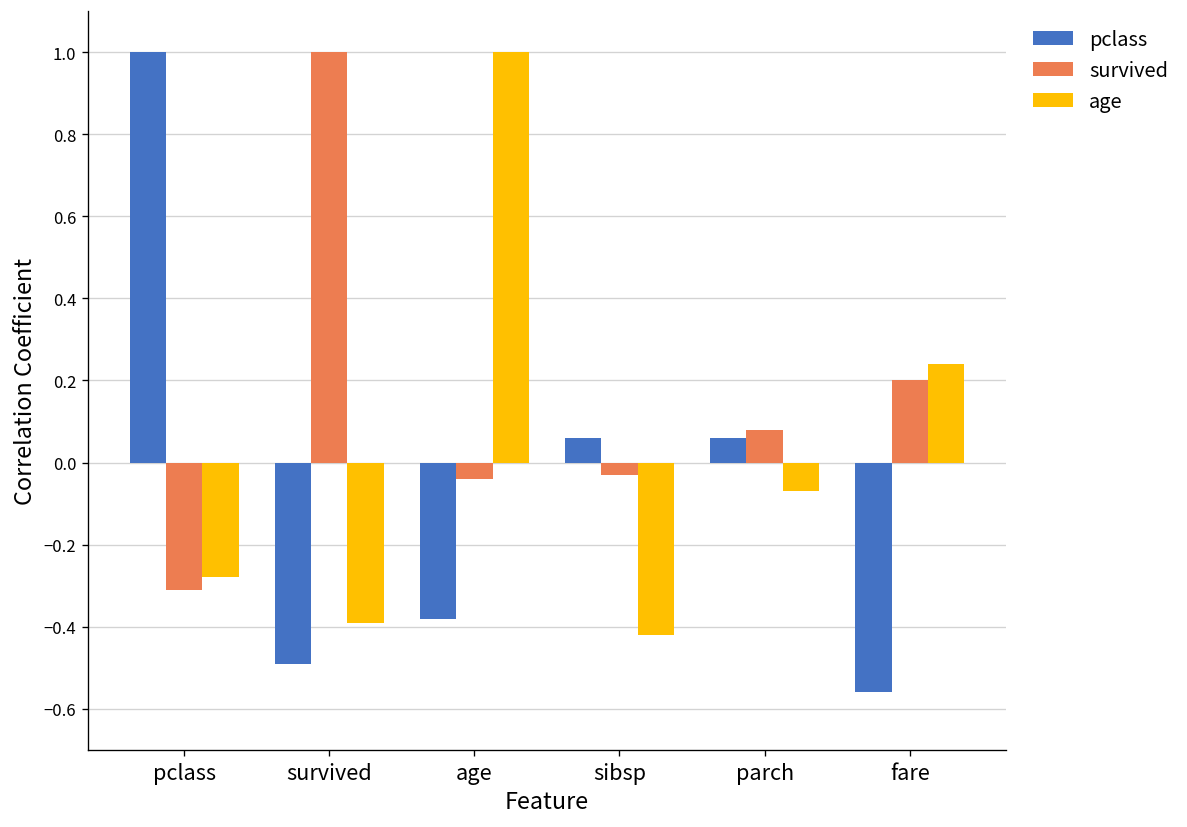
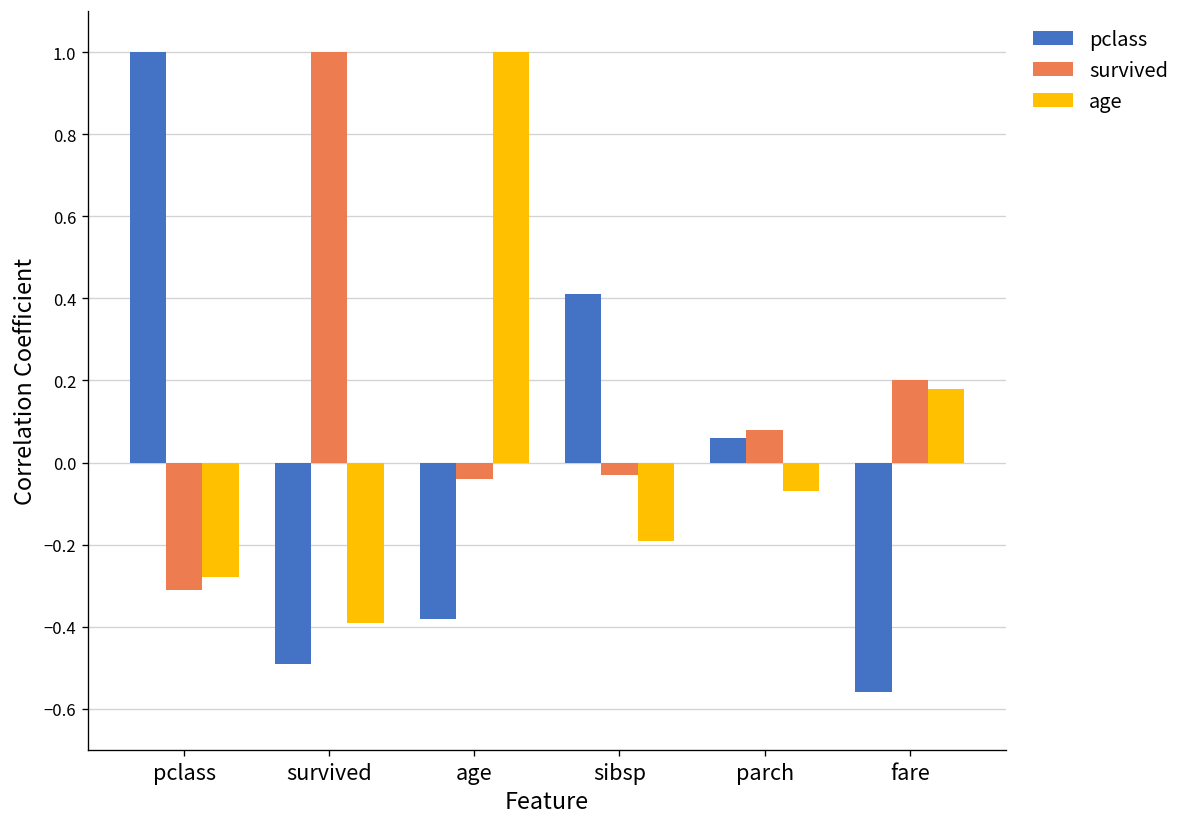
pclass, sibsp: 0.06 -> 0.41
age, sibsp: -0.42 -> -0.19
age, fare: 0.24 -> 0.18
